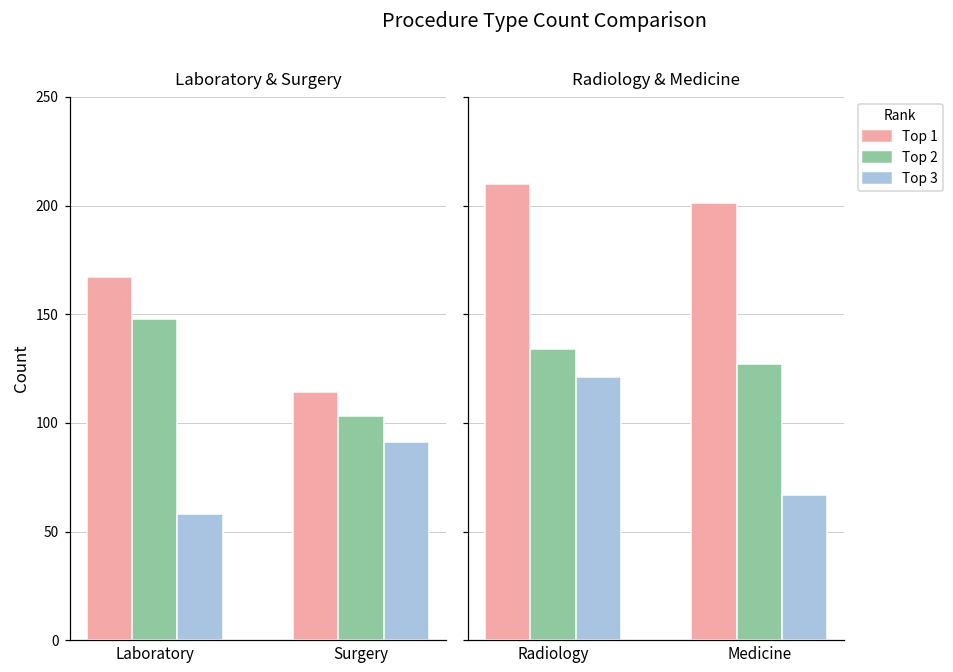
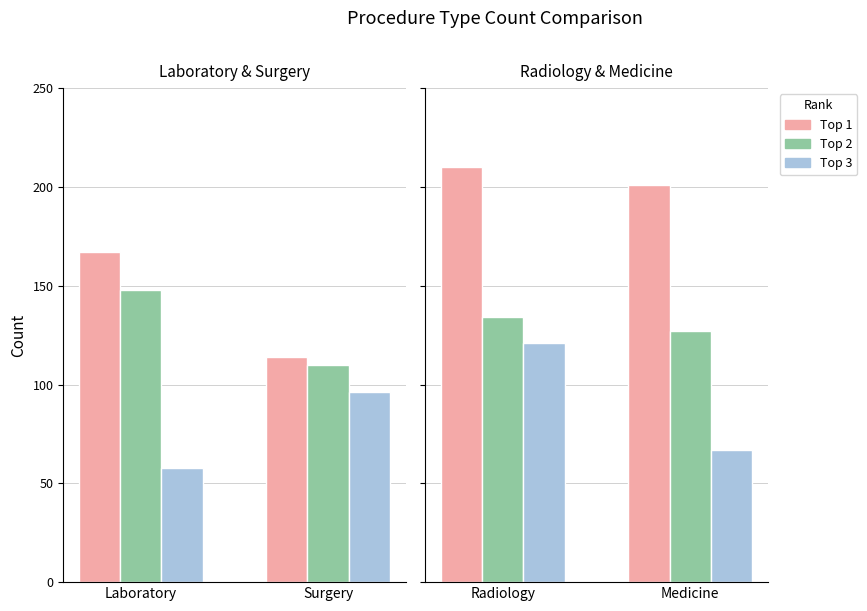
Laboratory & Surgery, Top 2, Surgery: 103 -> 110
Laboratory & Surgery, Top 3, Surgery: 91 -> 96
